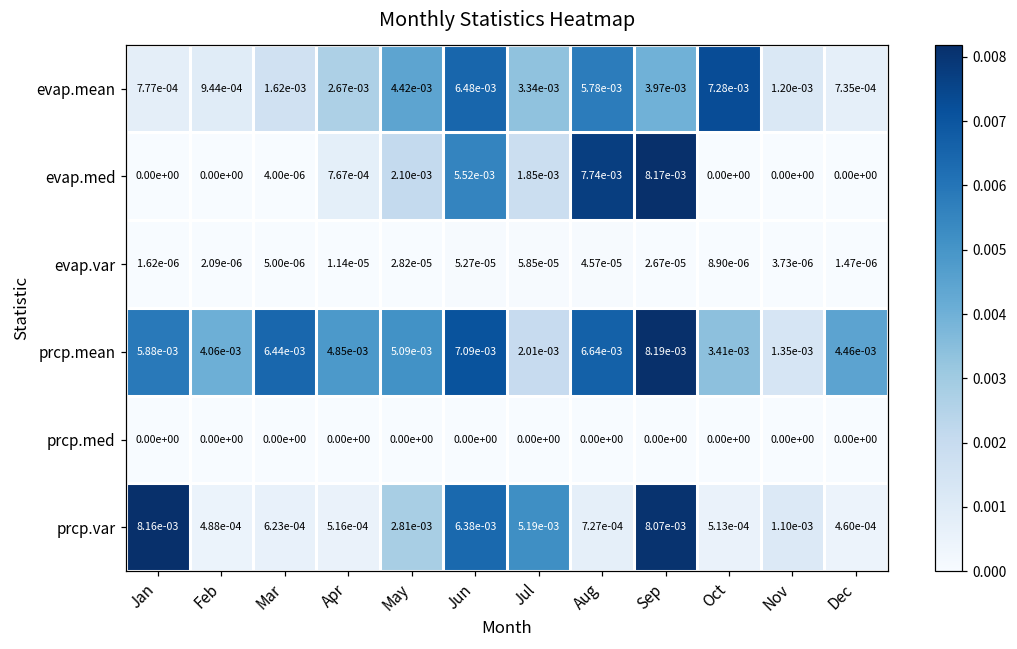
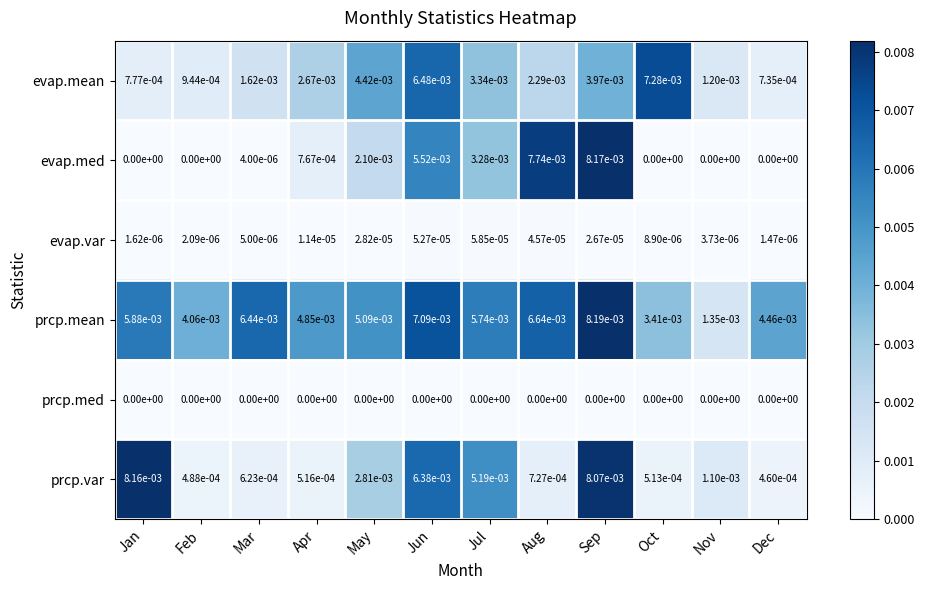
evap.mean, Aug: 5.78e-03 -> 2.29e-03
evap.med, Jul: 1.85e-03 -> 3.28e-03
prcp.mean, Jul: 2.01e-03 -> 5.74e-03
